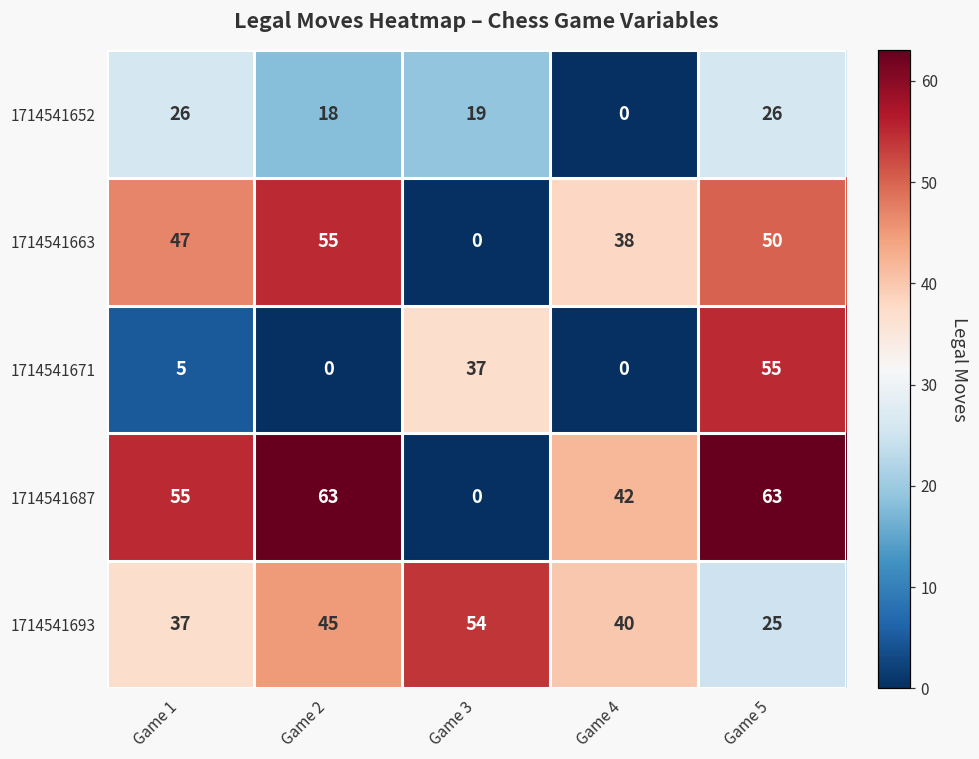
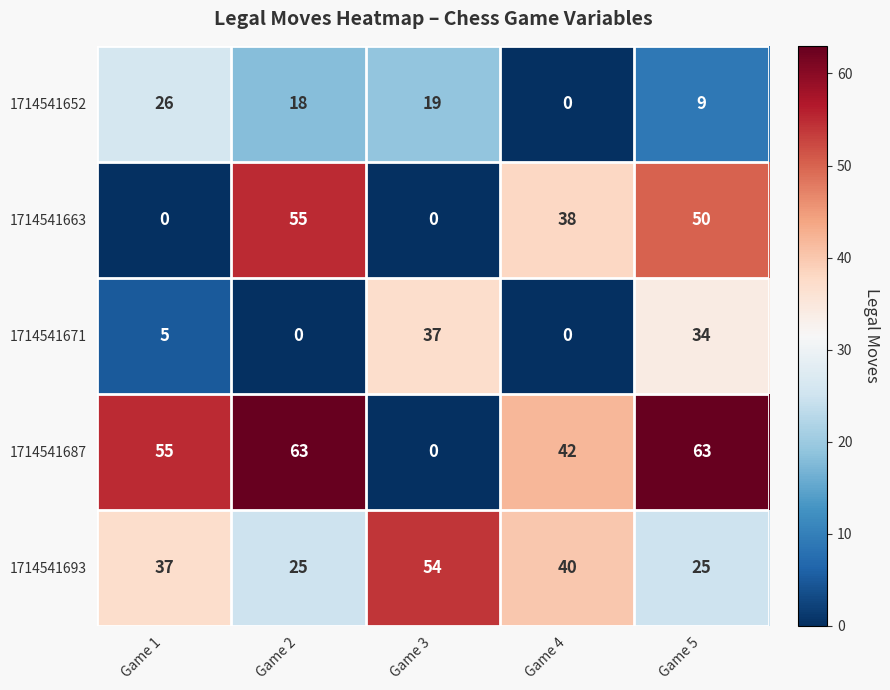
1714541652, Game 5: 26 -> 9
1714541663, Game 1: 47 -> 0
1714541671, Game 5: 55 -> 34
1714541693, Game 2: 45 -> 25
